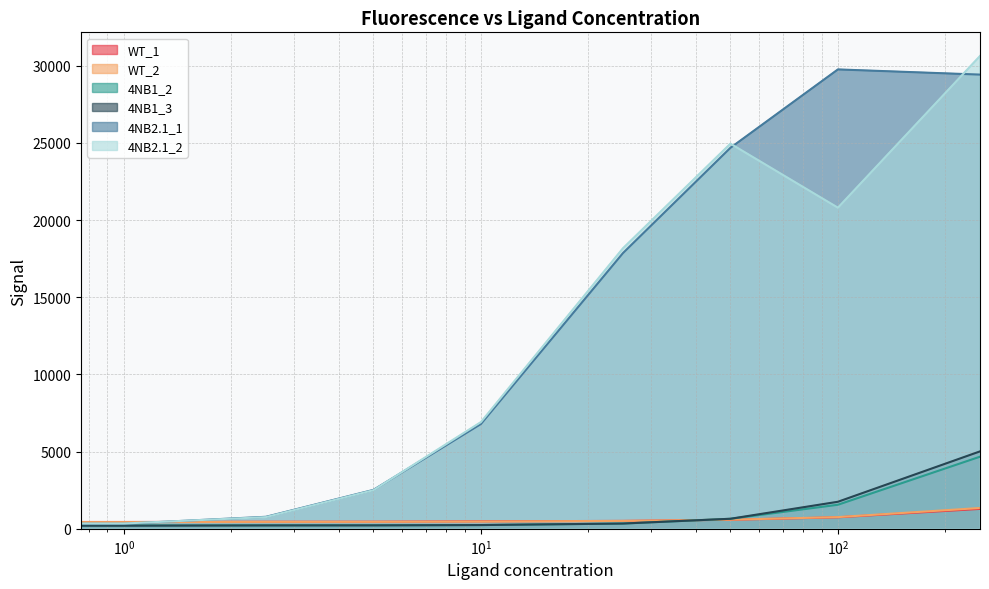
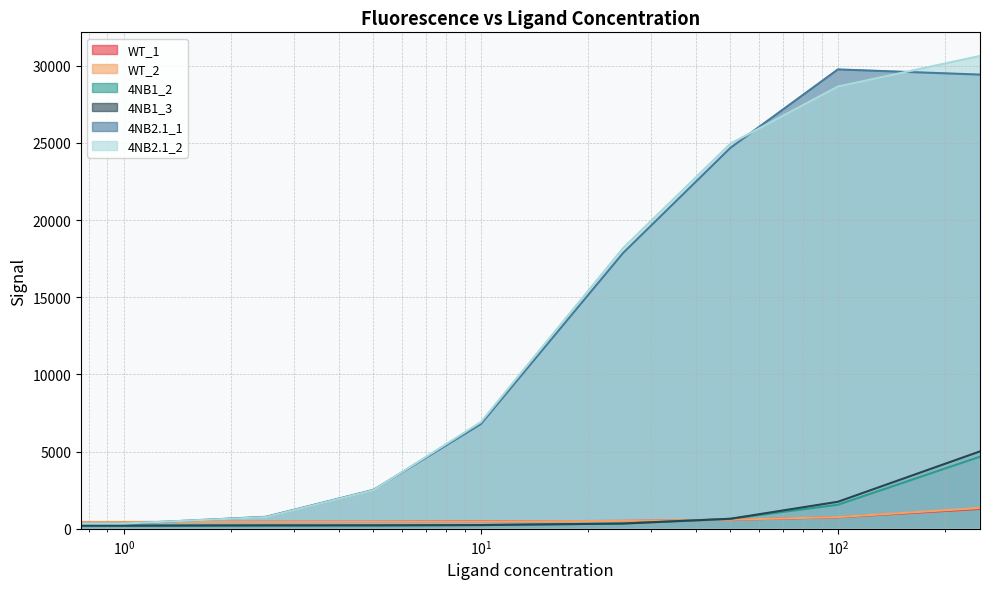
4NB2.1_2, 10^2: 20800 -> 28700
